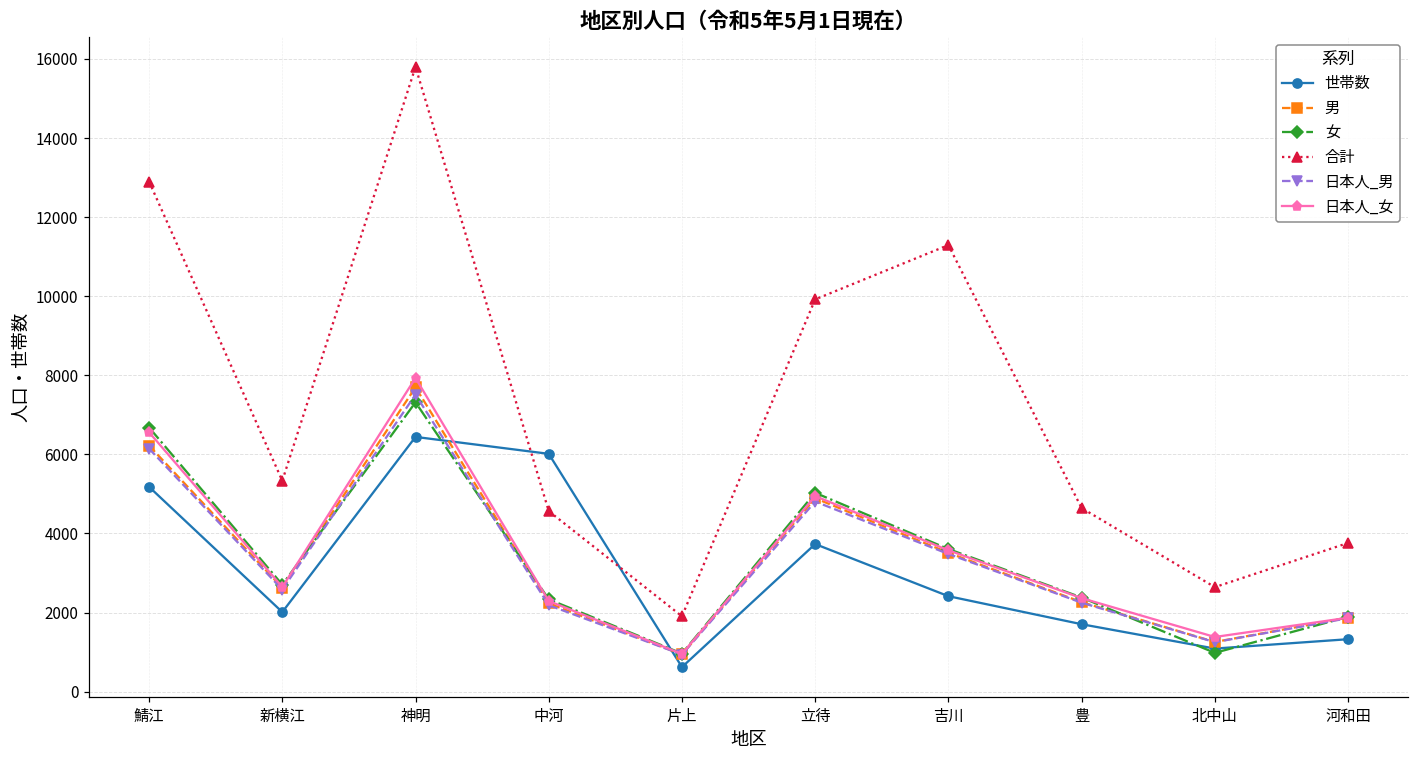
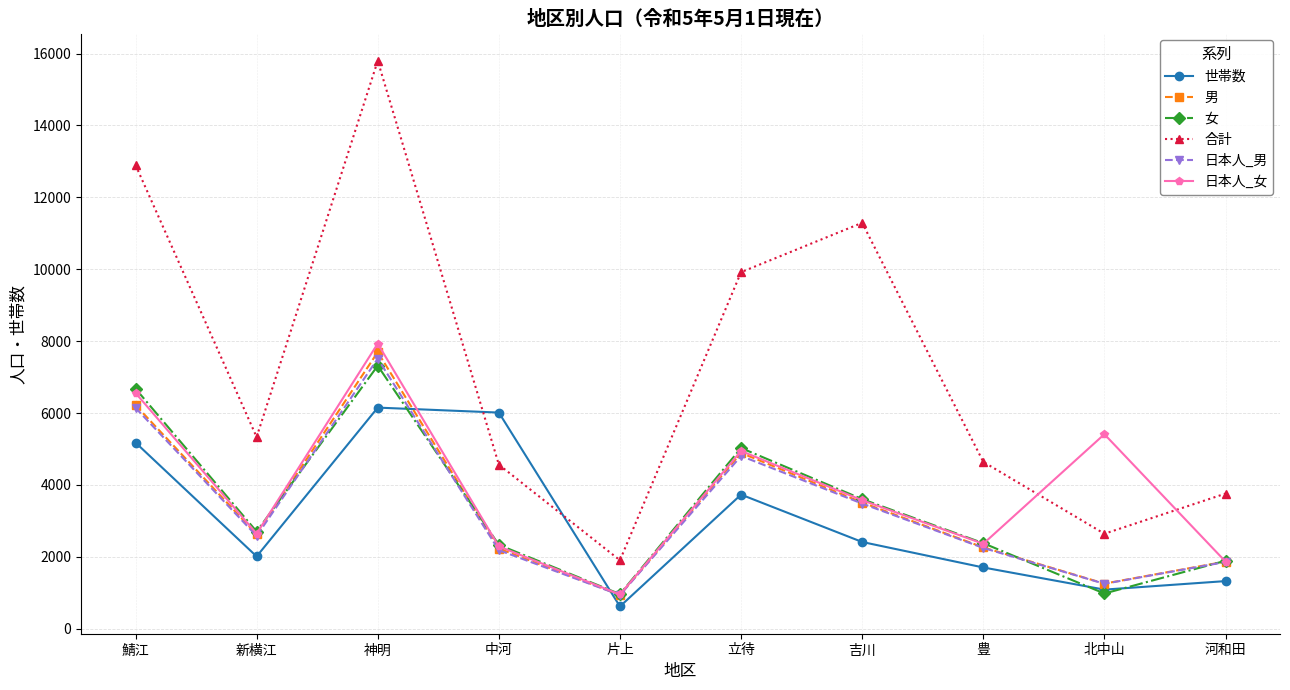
世帯数, 神明: 6400 -> 6200
日本人_女, 北中山: 1400 -> 5400
